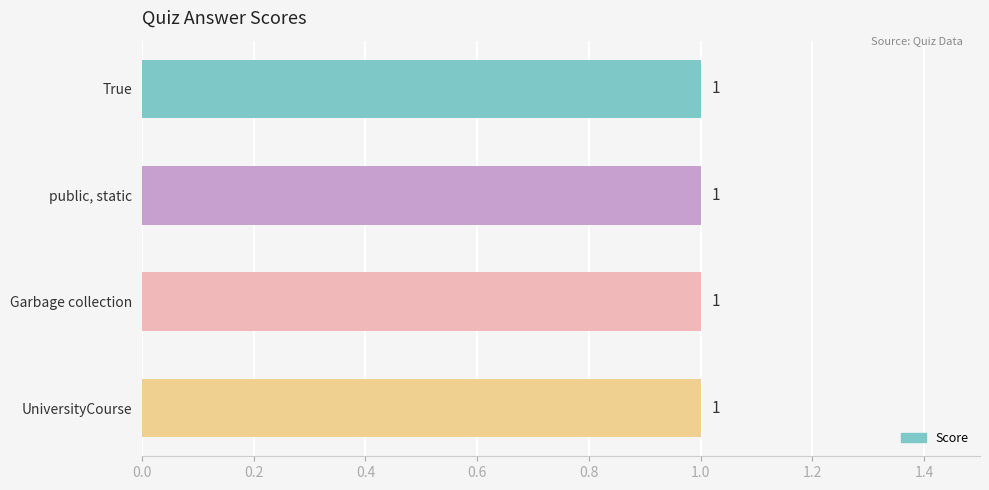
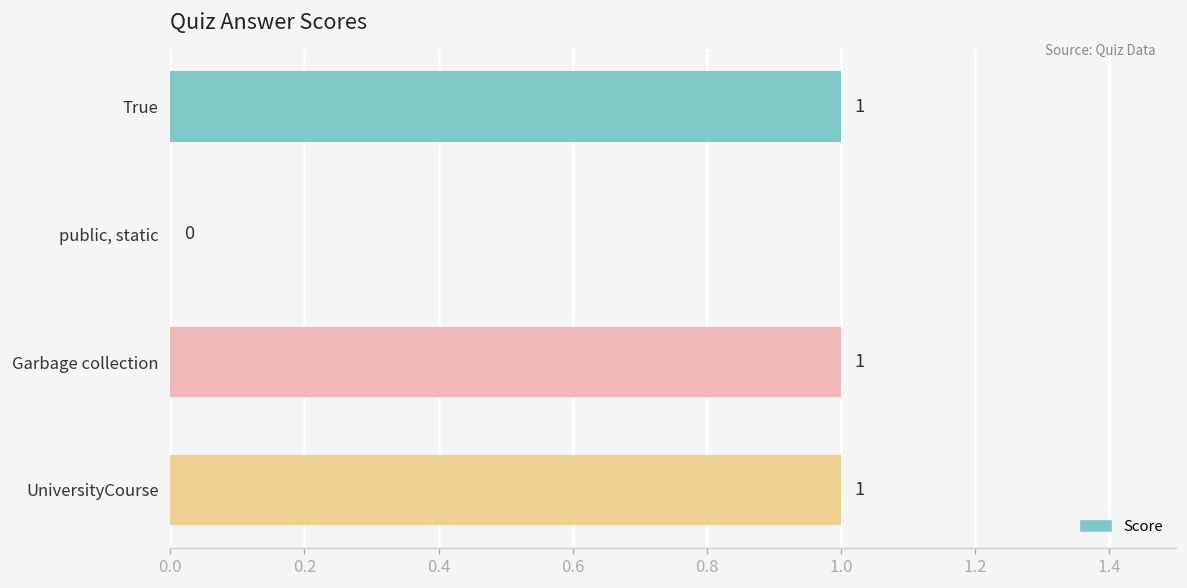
public, static: 1 -> 0
